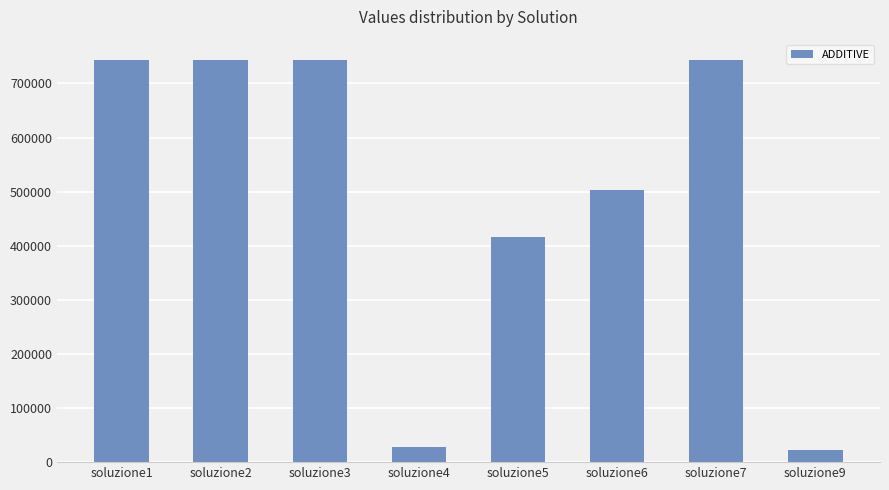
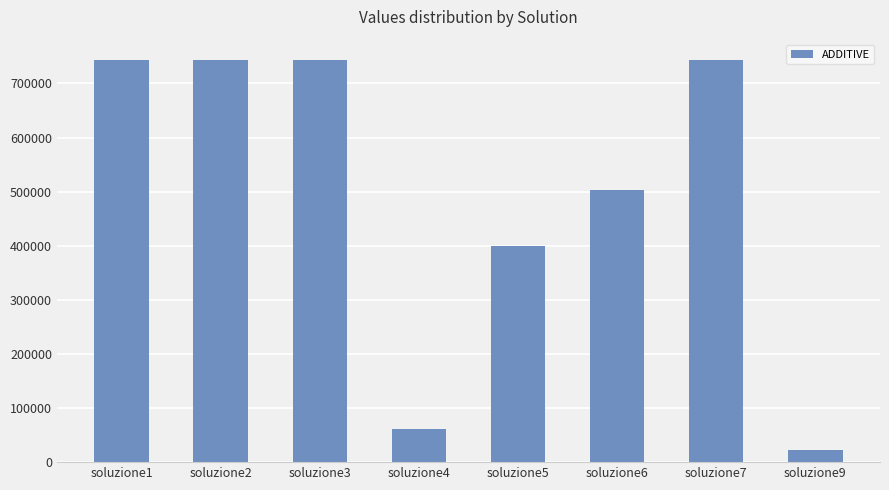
soluzione4: 30000 -> 60000
soluzione5: 420000 -> 400000
